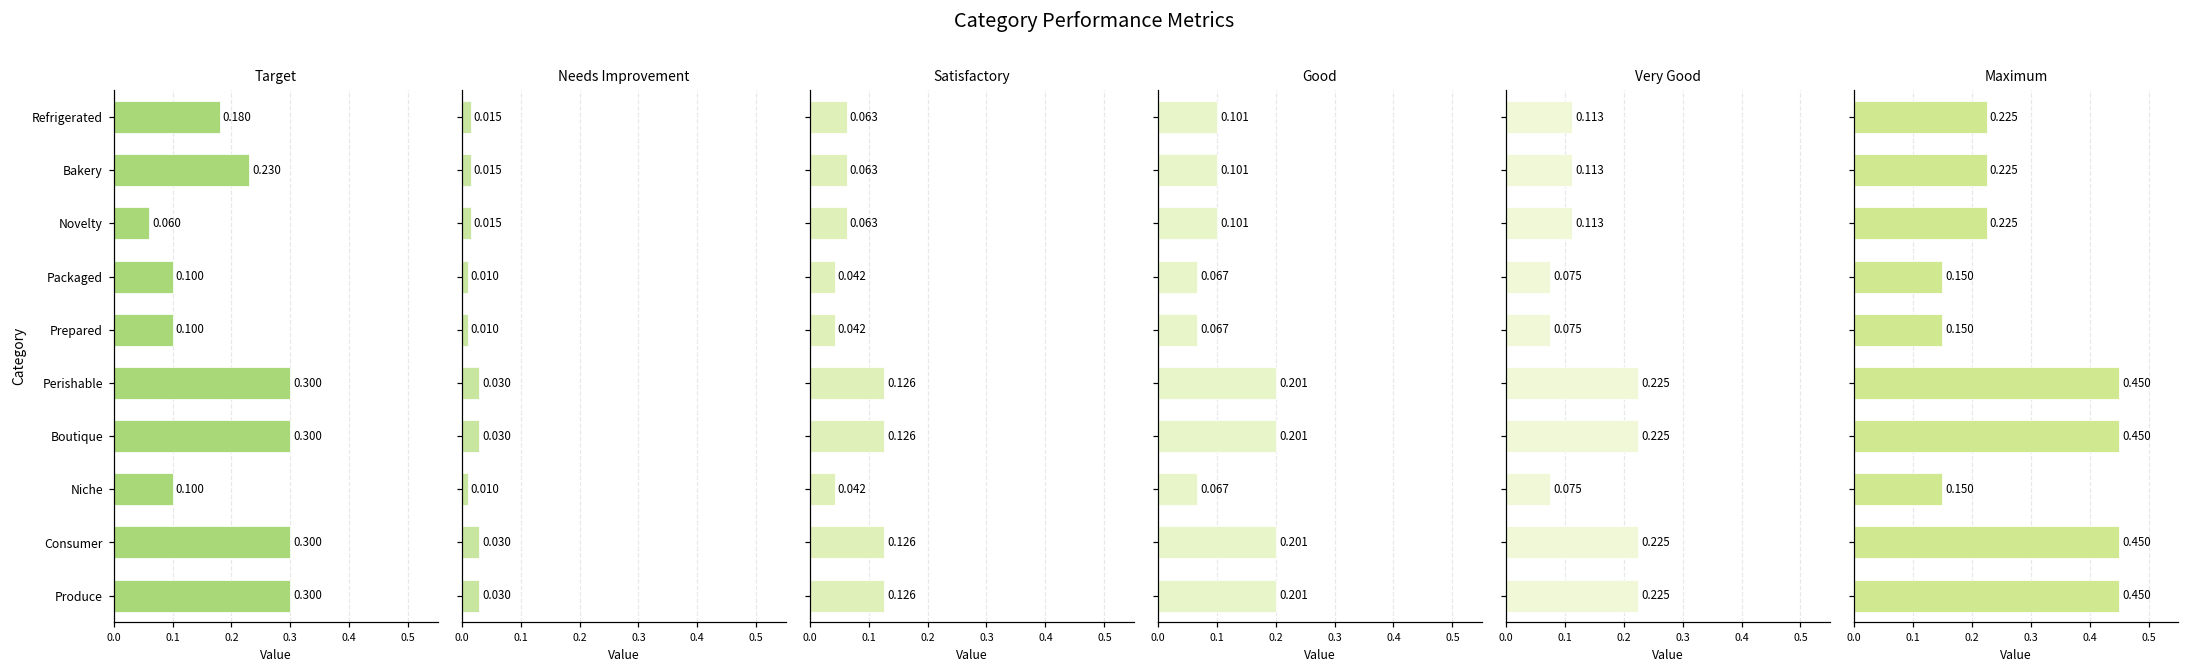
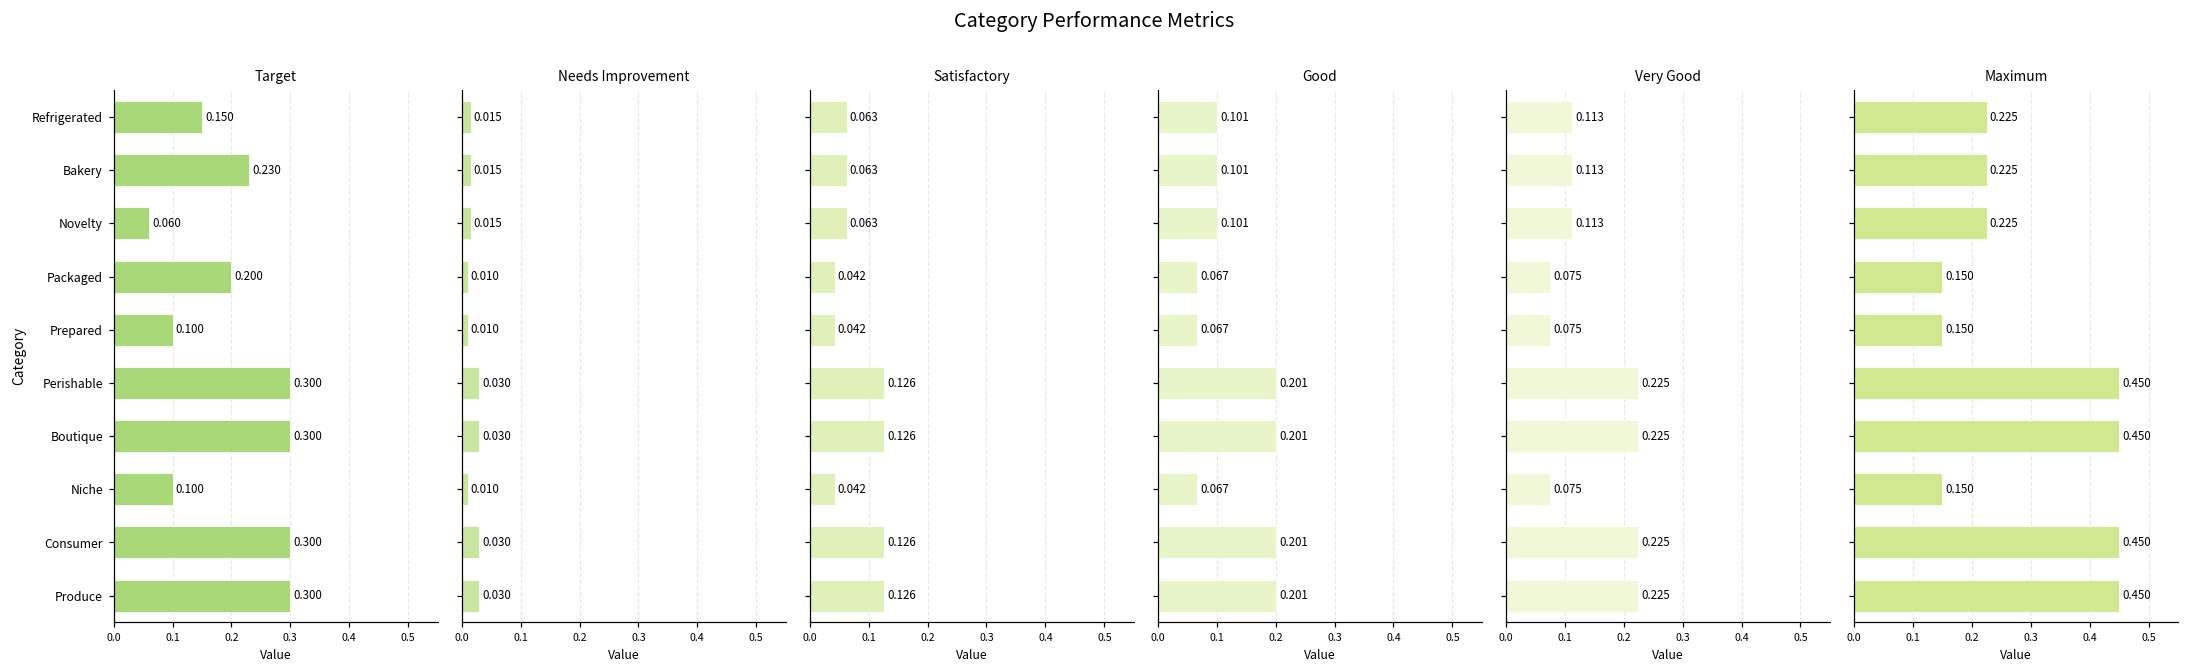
Target, Refrigerated: 0.180 -> 0.150
Target, Packaged: 0.100 -> 0.200
